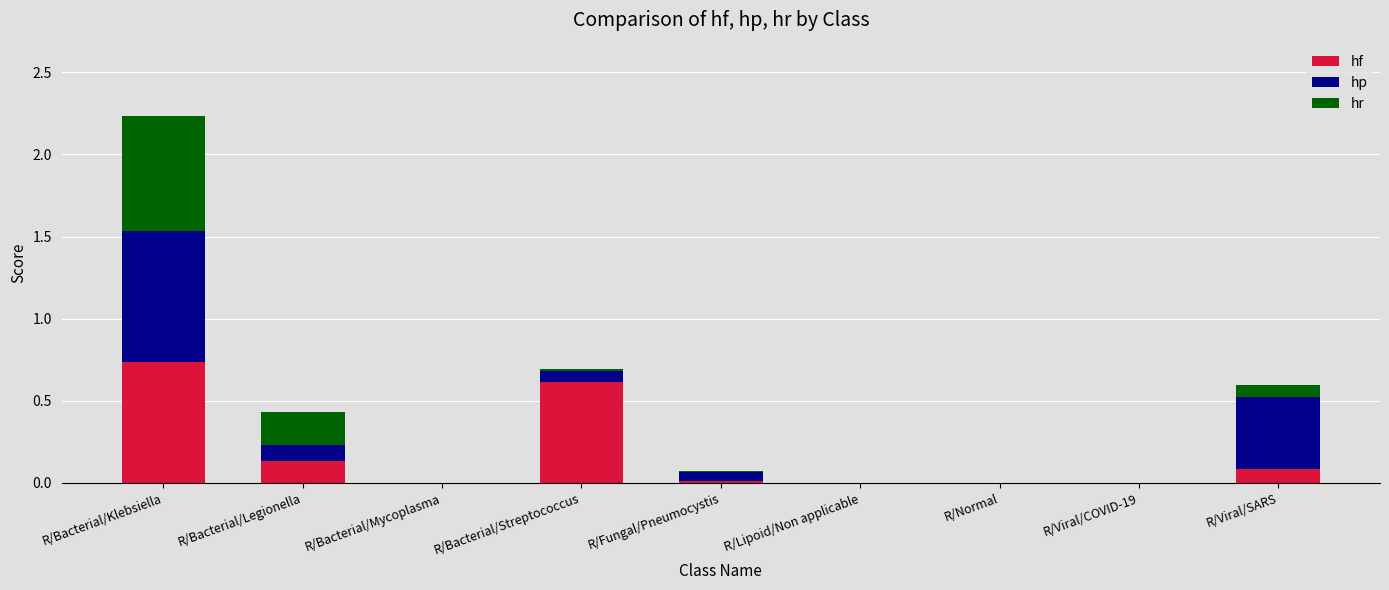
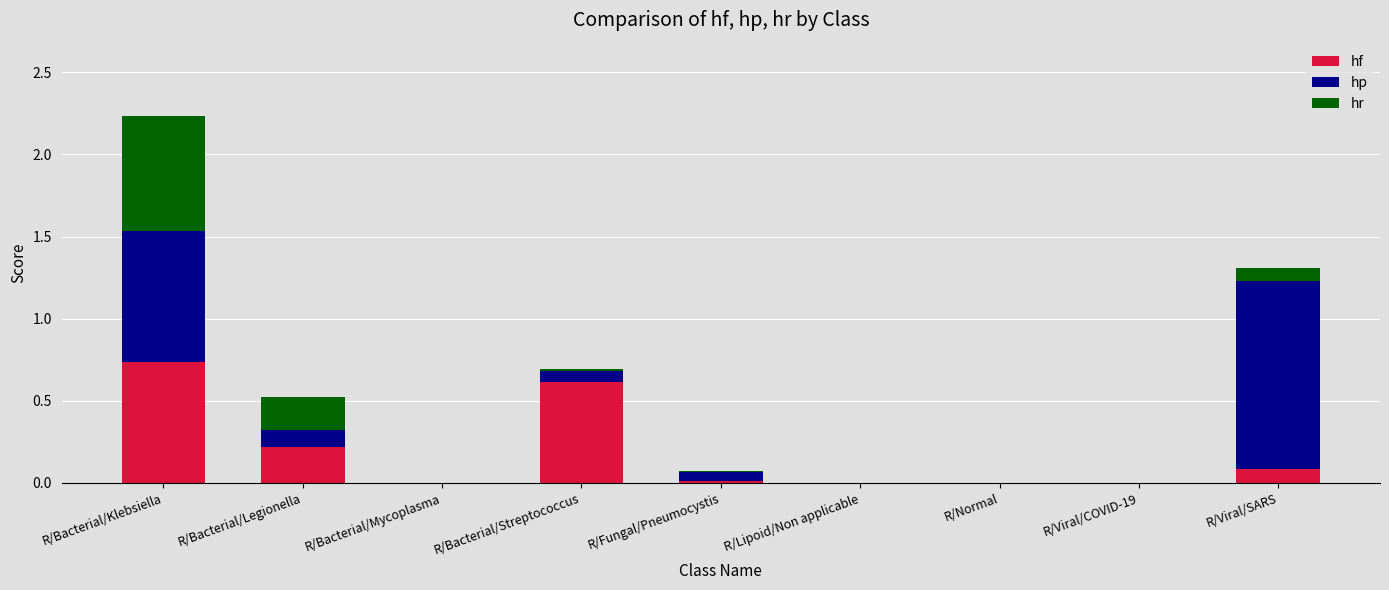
hf, R/Bacterial/Legionella: 0.13 -> 0.22
hp, R/Viral/SARS: 0.43 -> 1.14
